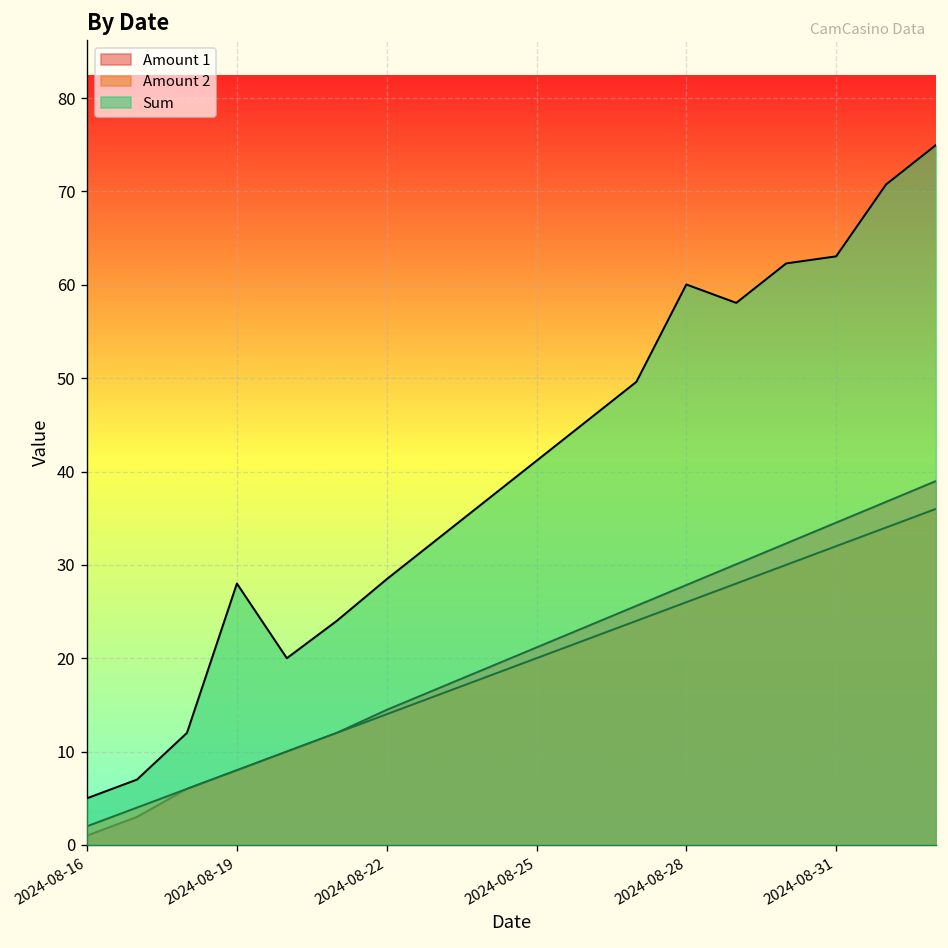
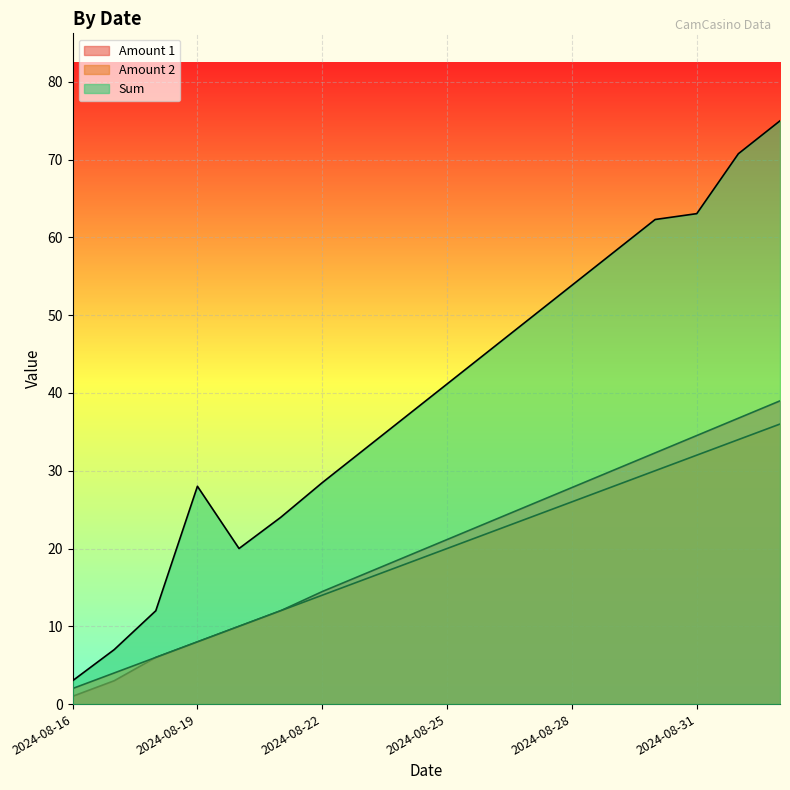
Sum, 2024-08-16: 5 -> 3
Sum, 2024-08-28: 60 -> 54
